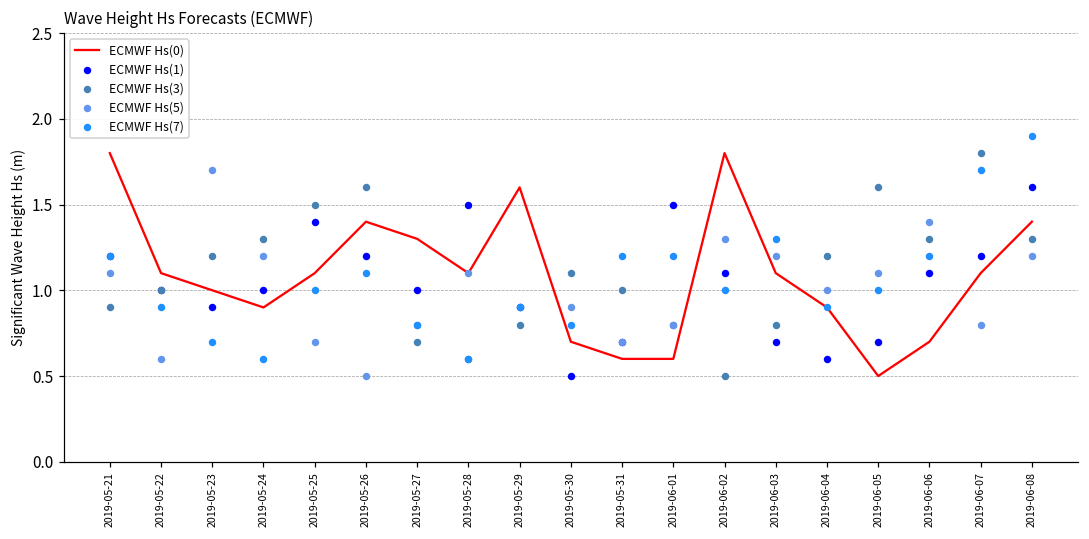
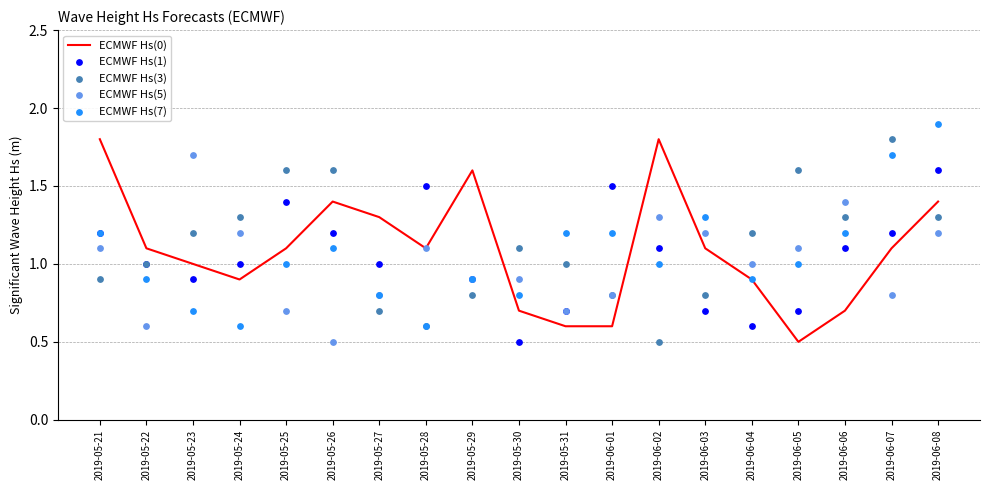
ECMWF Hs(3), 2019-05-25: 1.5 -> 1.6
